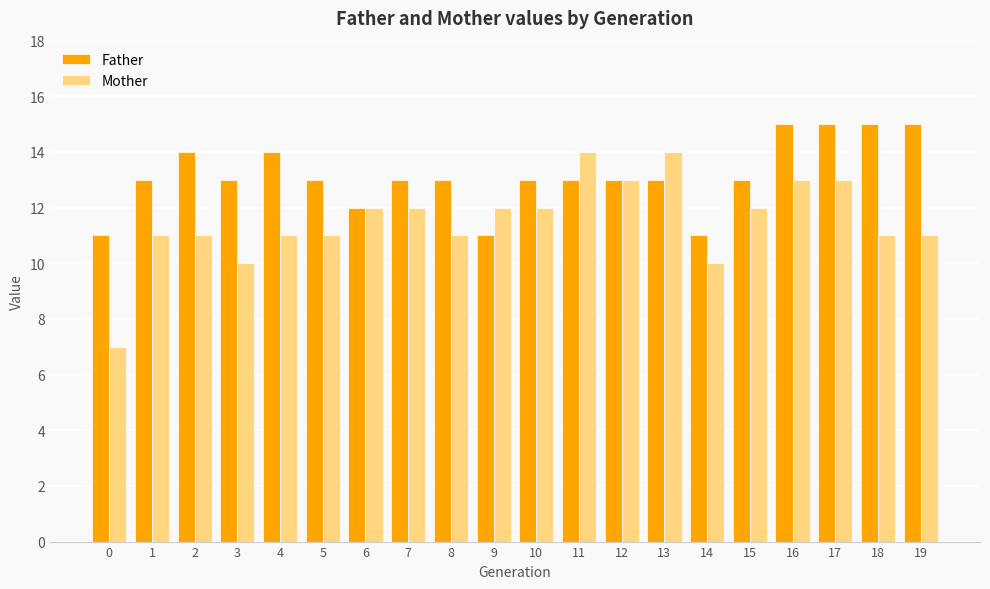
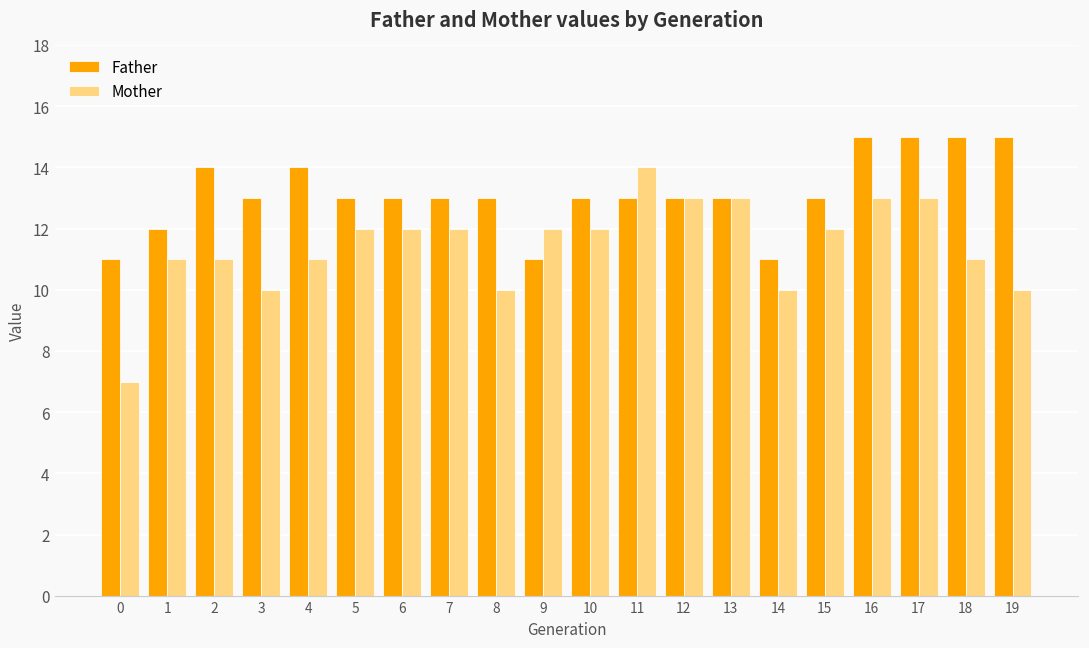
Father, 1: 13 -> 12
Mother, 5: 11 -> 12
Father, 6: 12 -> 13
Mother, 8: 11 -> 10
Mother, 13: 14 -> 13
Mother, 19: 11 -> 10
